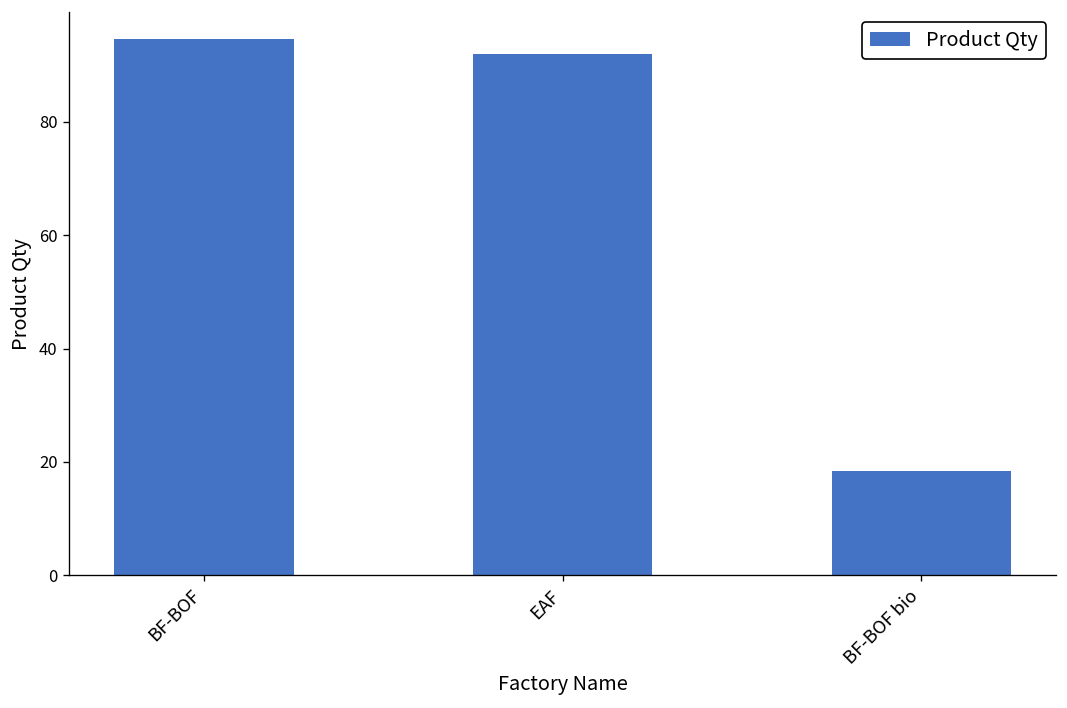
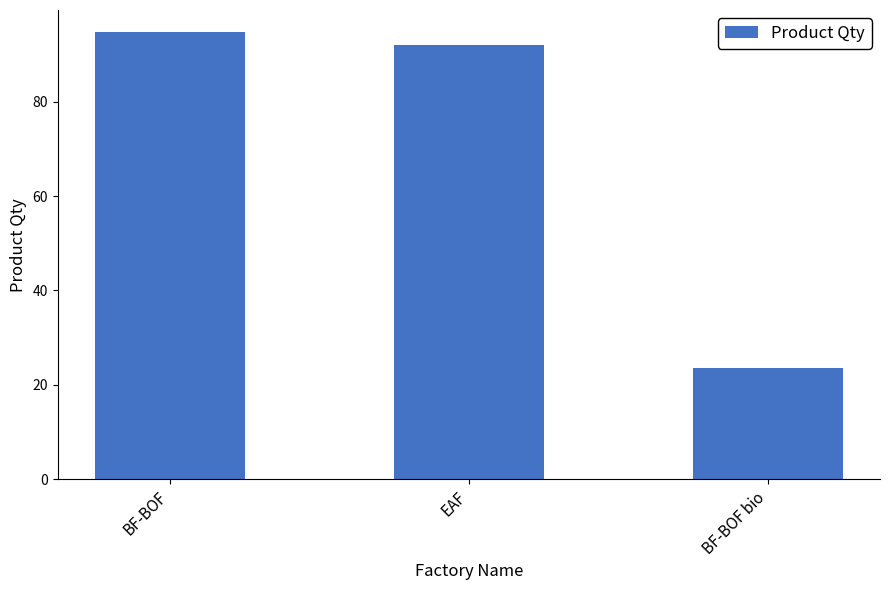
BF-BOF bio: 18 -> 24
